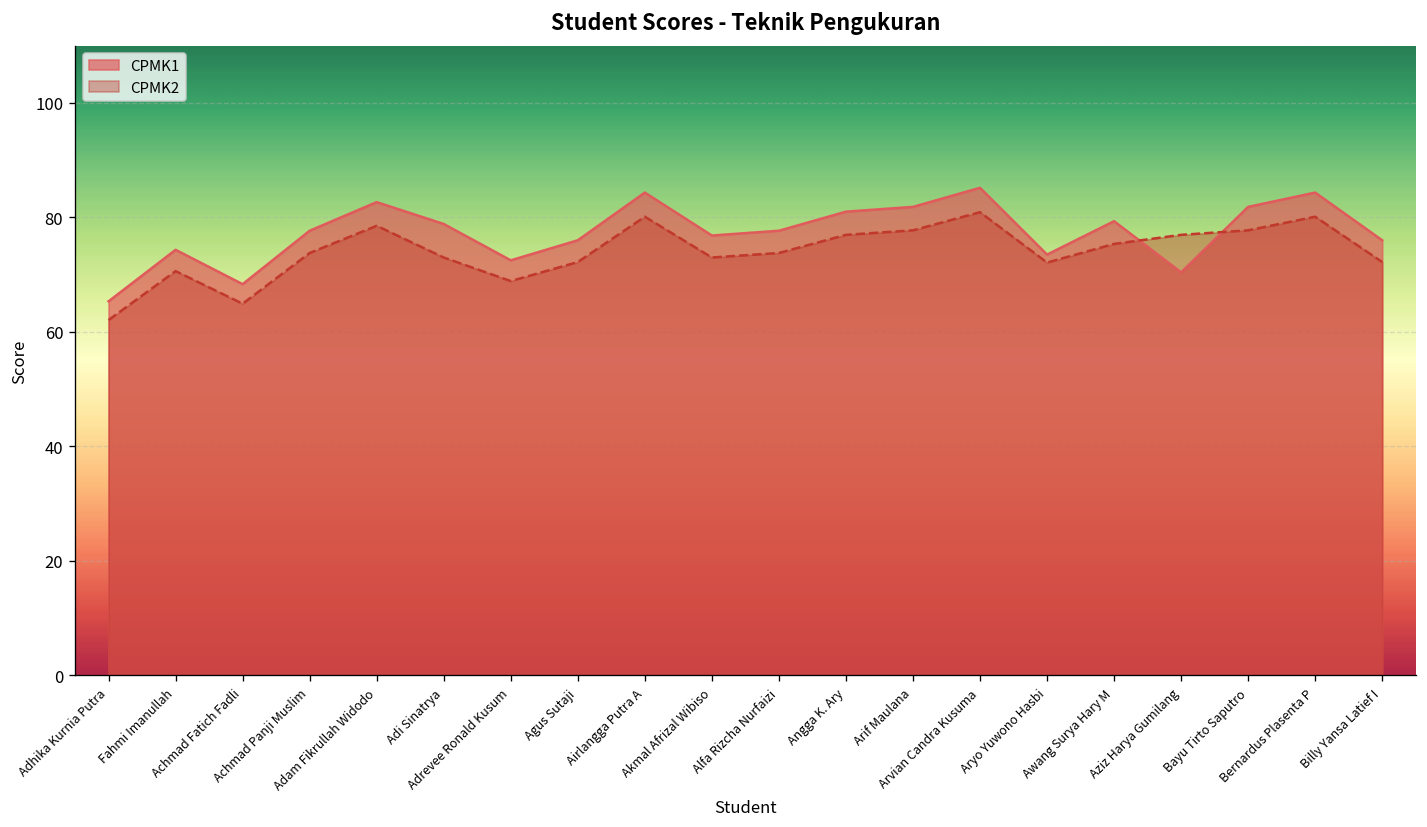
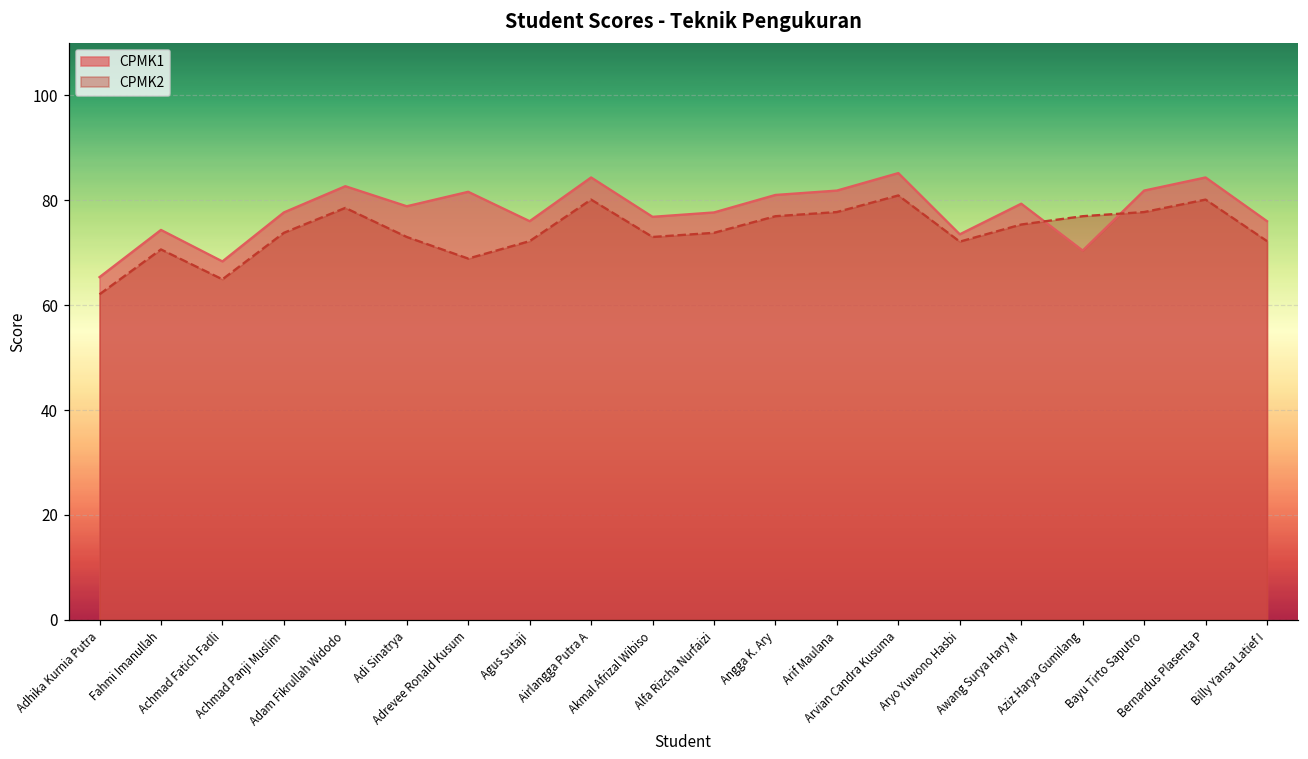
CPMK1, Adrevee Ronald Kusum: 73 -> 82
